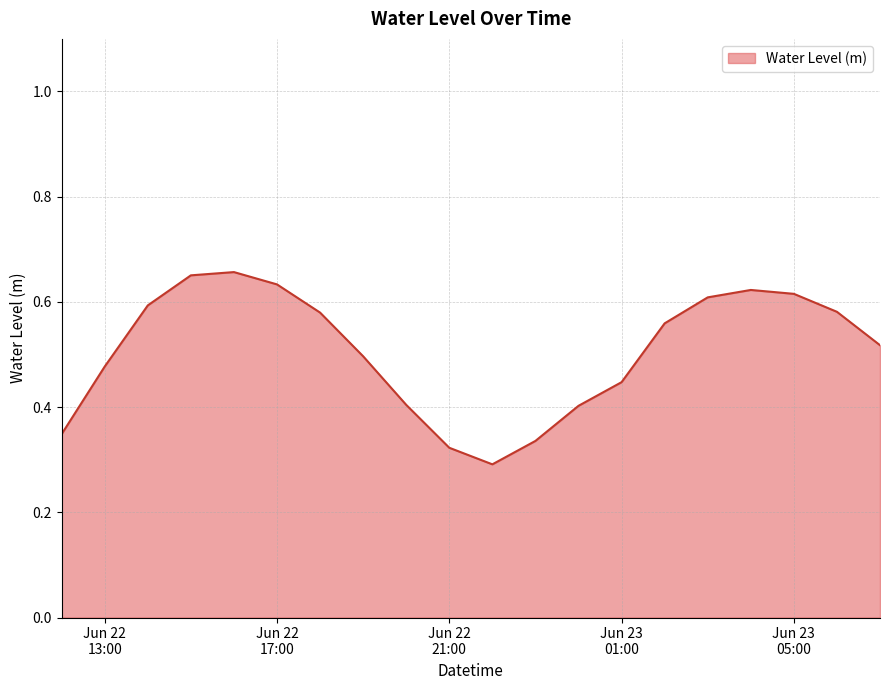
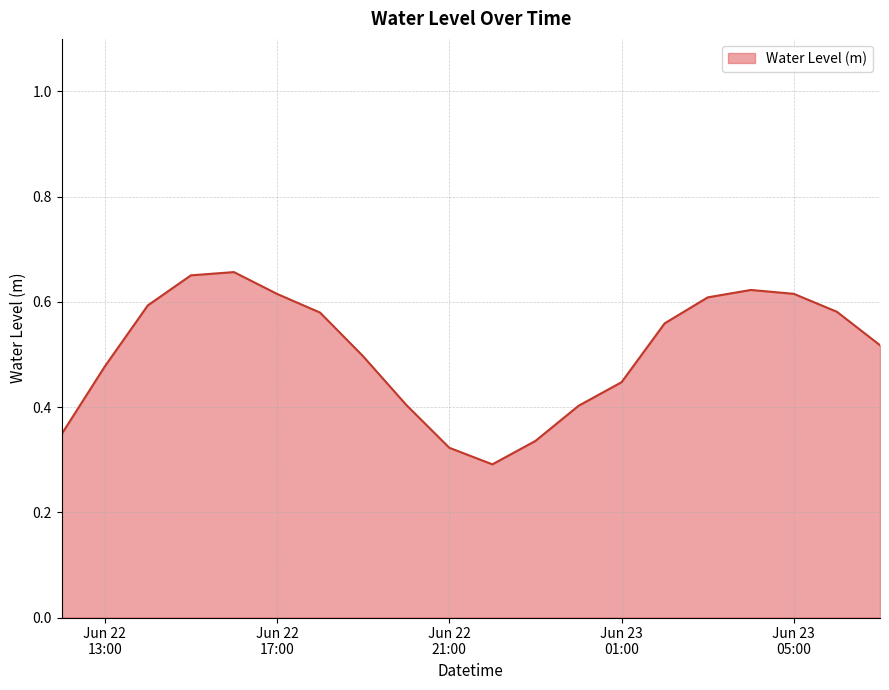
Jun 22 17:00: 0.63 -> 0.62
